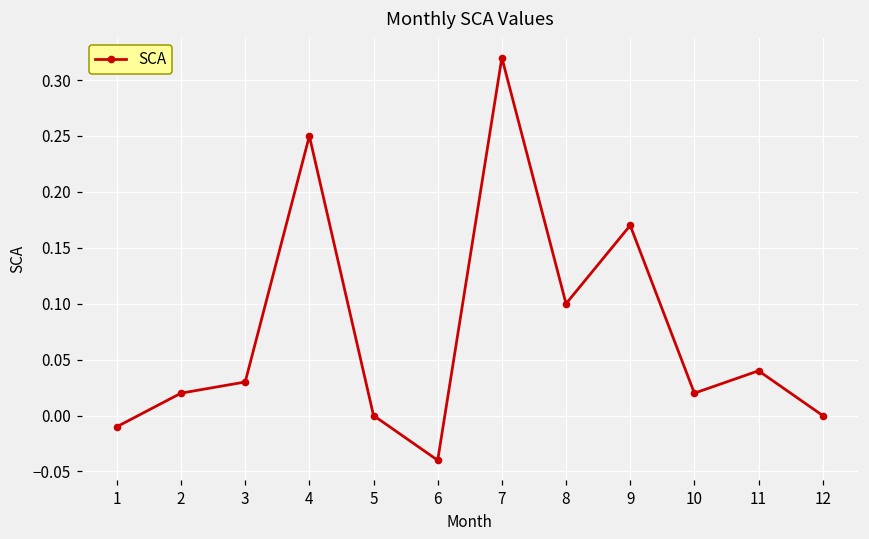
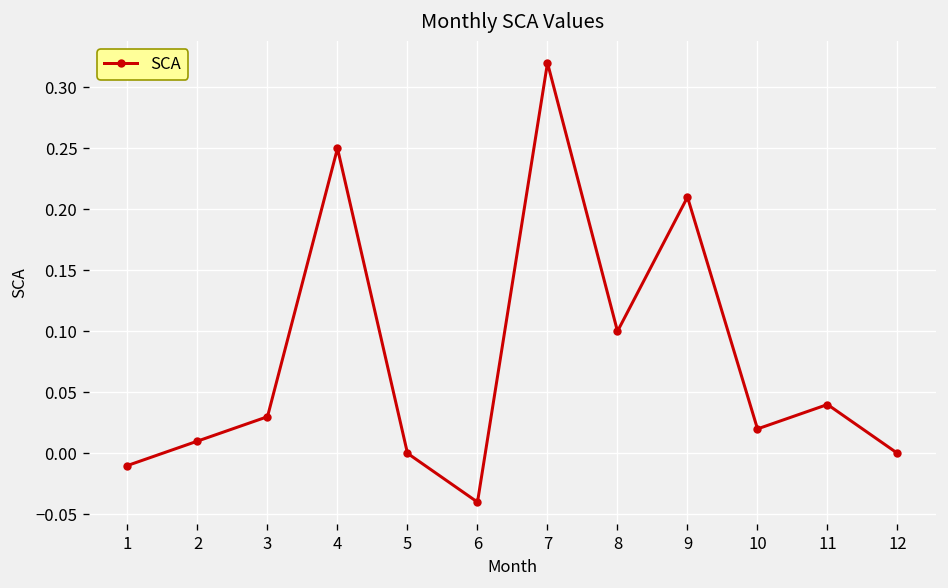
2: 0.02 -> 0.01
9: 0.17 -> 0.21
